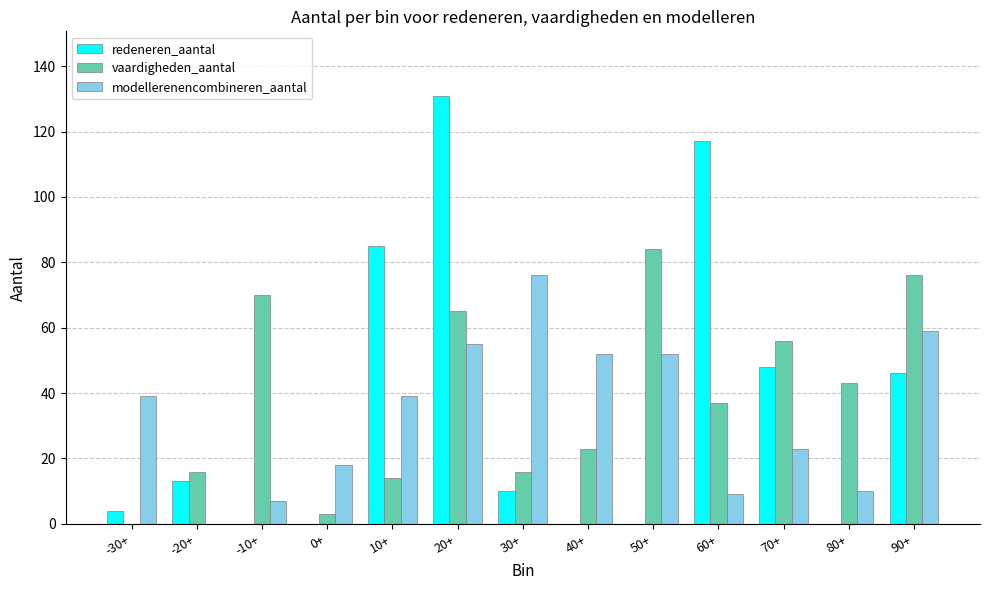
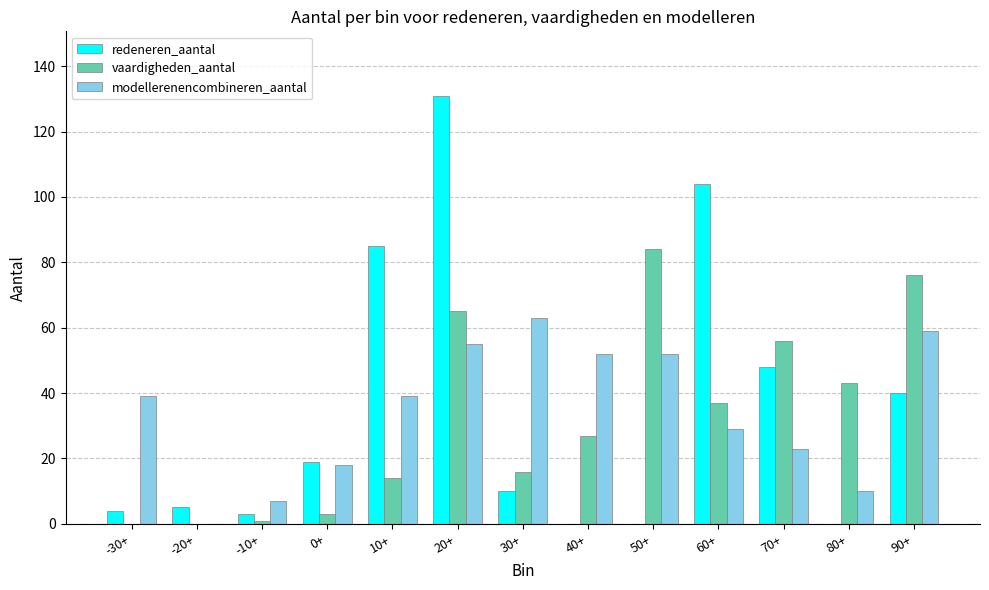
redeneren_aantal, -20+: 13 -> 5
vaardigheden_aantal, -20+: 16 -> 0
redeneren_aantal, -10+: 0 -> 3
vaardigheden_aantal, -10+: 70 -> 1
redeneren_aantal, 0+: 0 -> 19
modellerenencombineren_aantal, 30+: 76 -> 63
vaardigheden_aantal, 40+: 23 -> 27
redeneren_aantal, 60+: 117 -> 104
modellerenencombineren_aantal, 60+: 9 -> 29
redeneren_aantal, 90+: 46 -> 40
